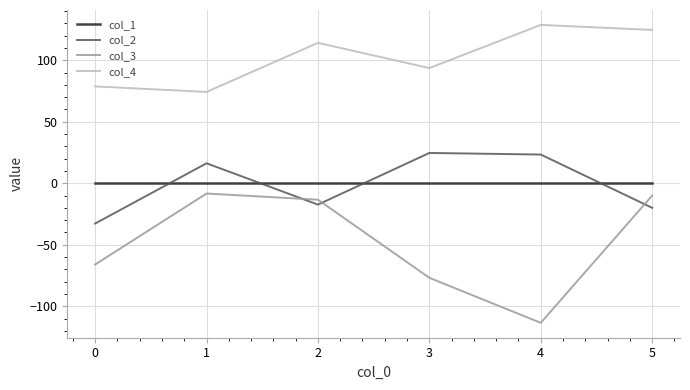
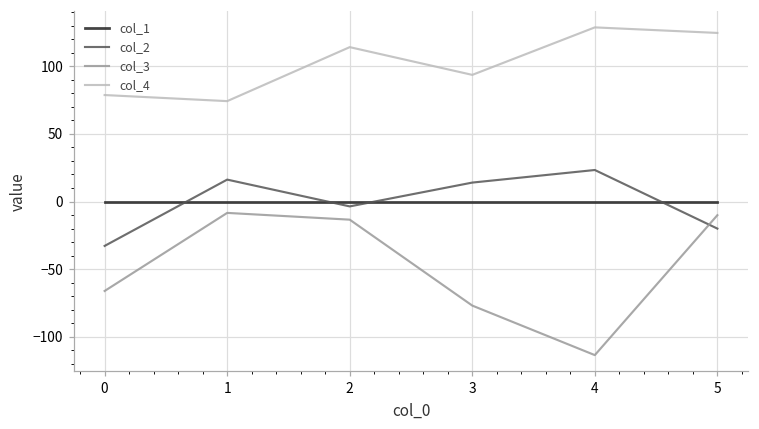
col_2, 2: -17 -> -4
col_2, 3: 25 -> 14
